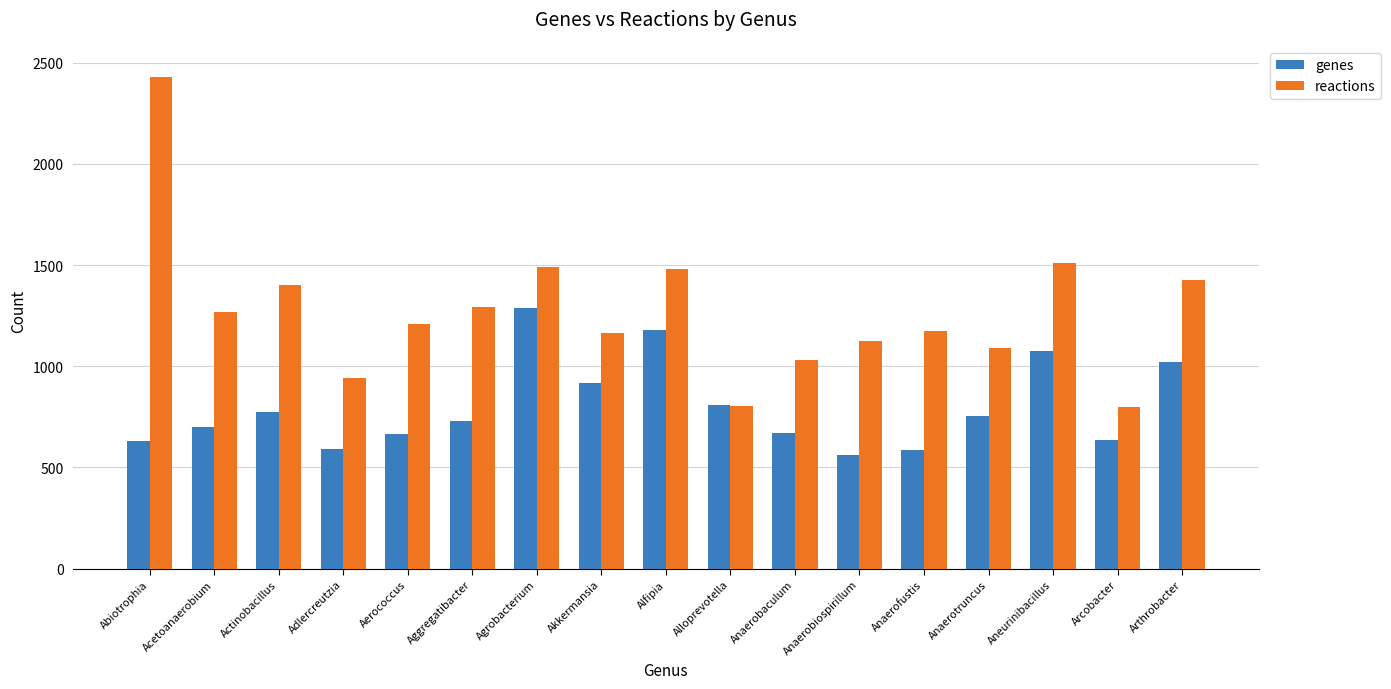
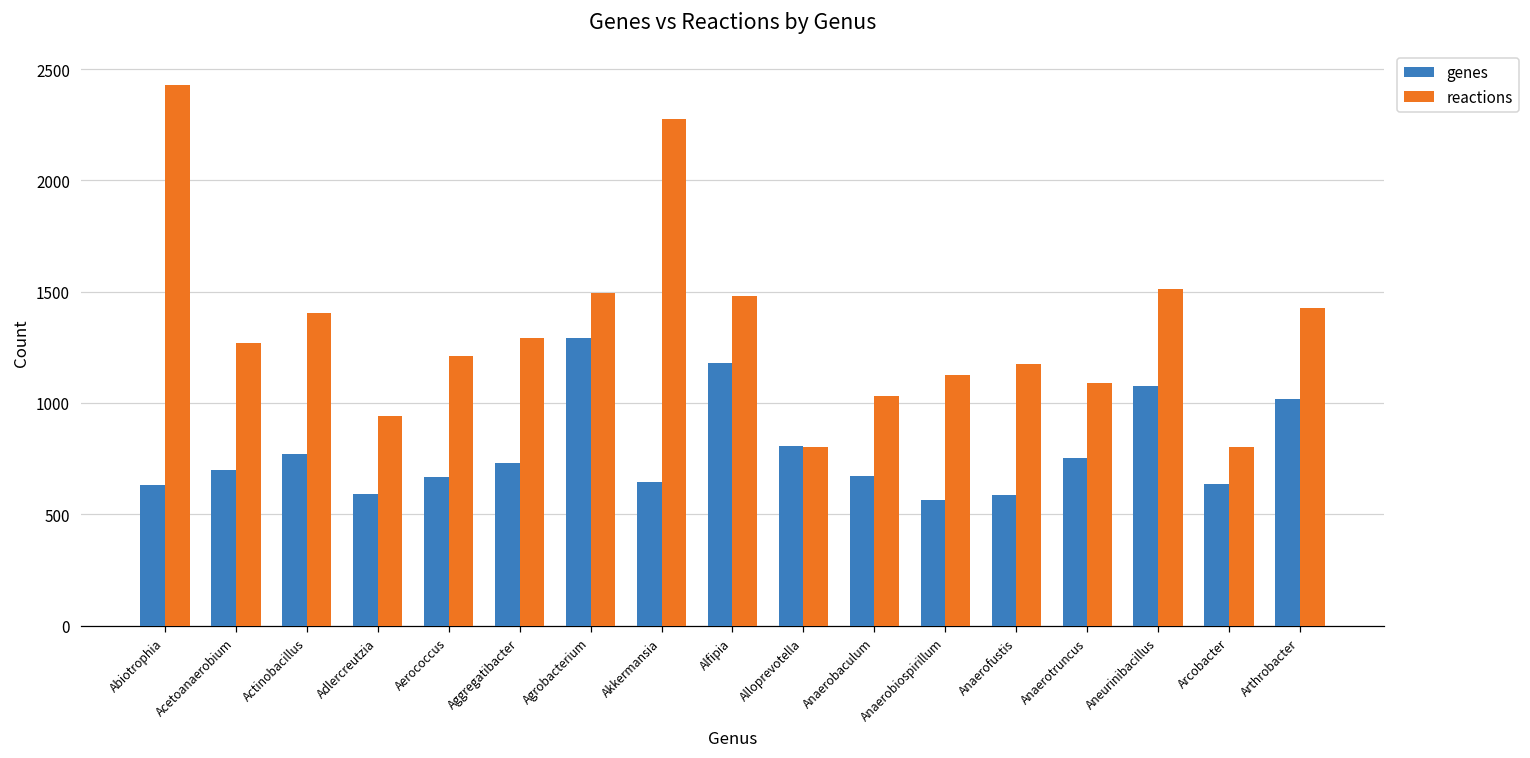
genes, Akkermansia: 920 -> 640
reactions, Akkermansia: 1160 -> 2270
